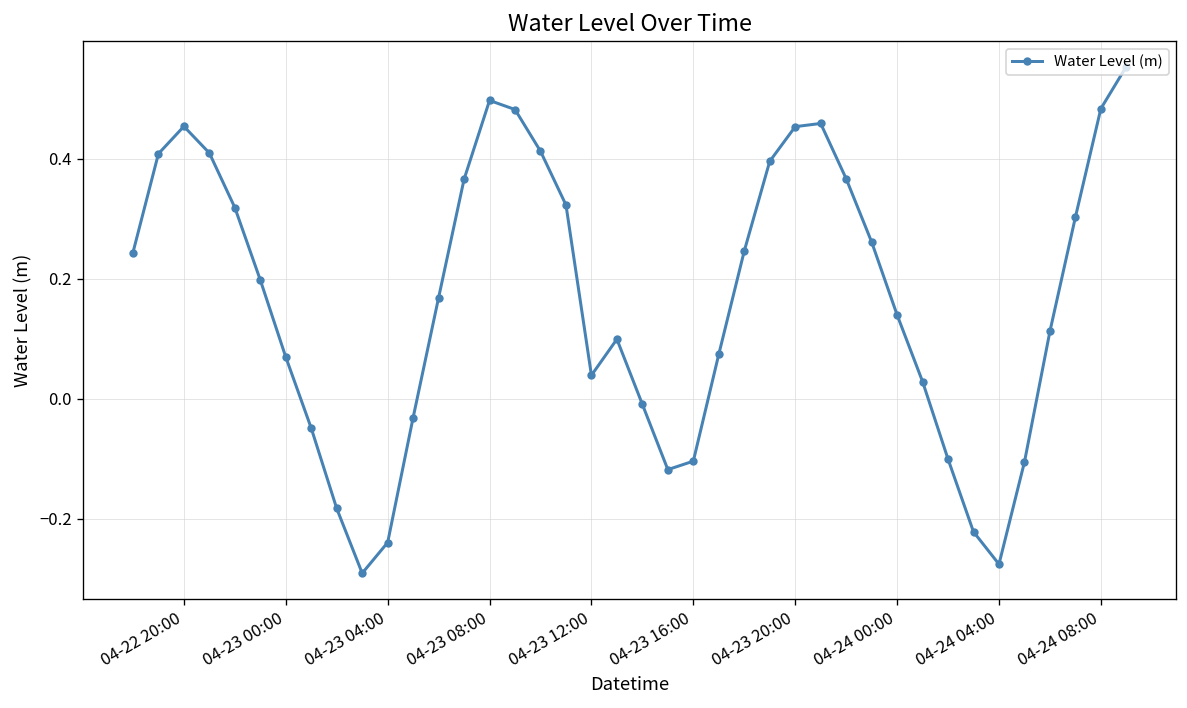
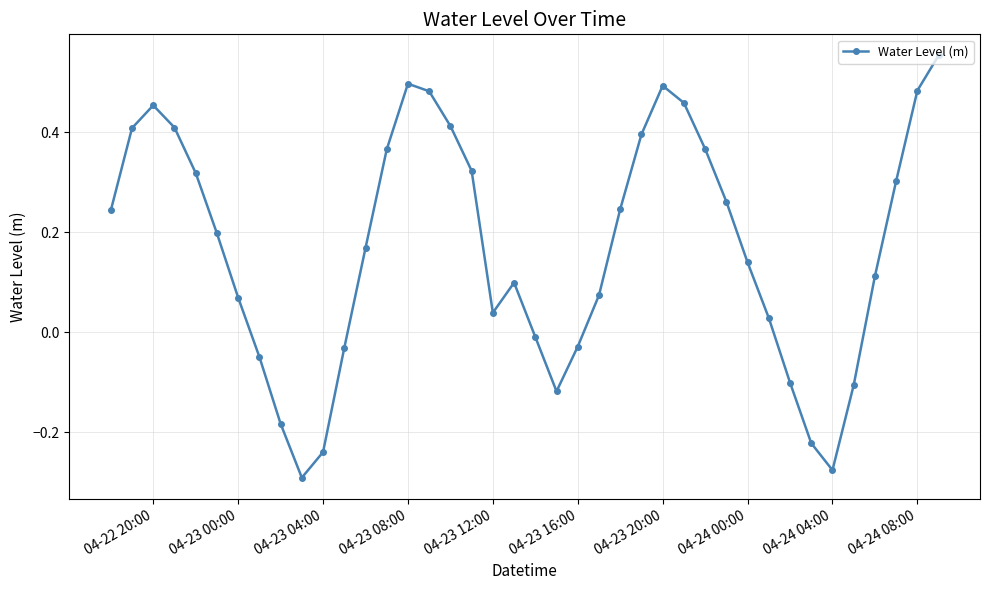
04-23 16:00: -0.10 -> -0.03
04-23 20:00: 0.45 -> 0.49
